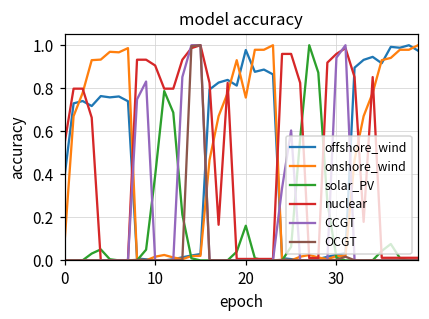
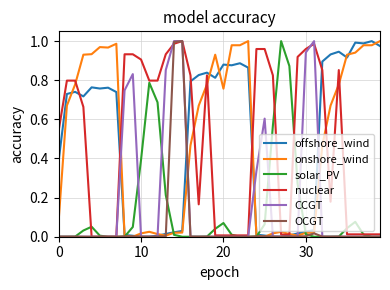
offshore_wind, 20: 0.98 -> 0.88
solar_PV, 20: 0.16 -> 0.07
